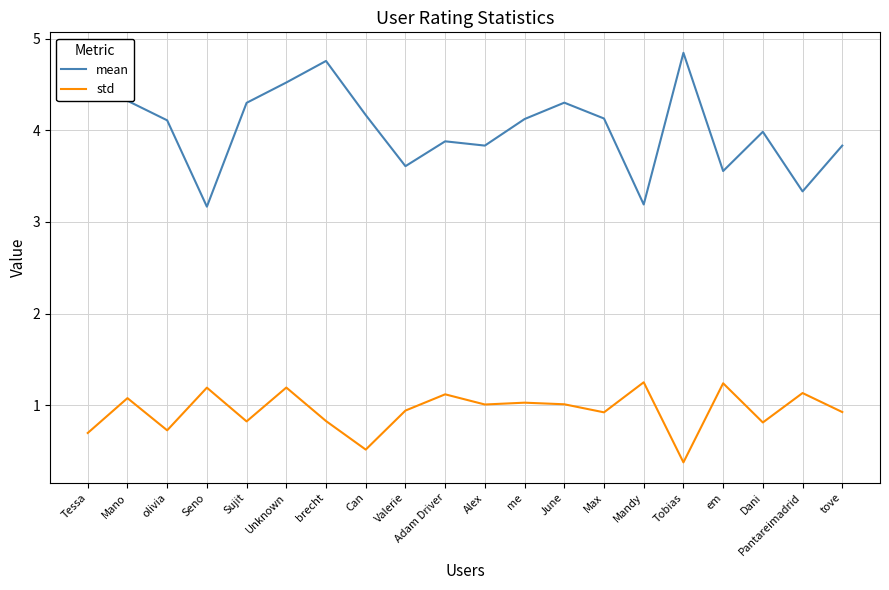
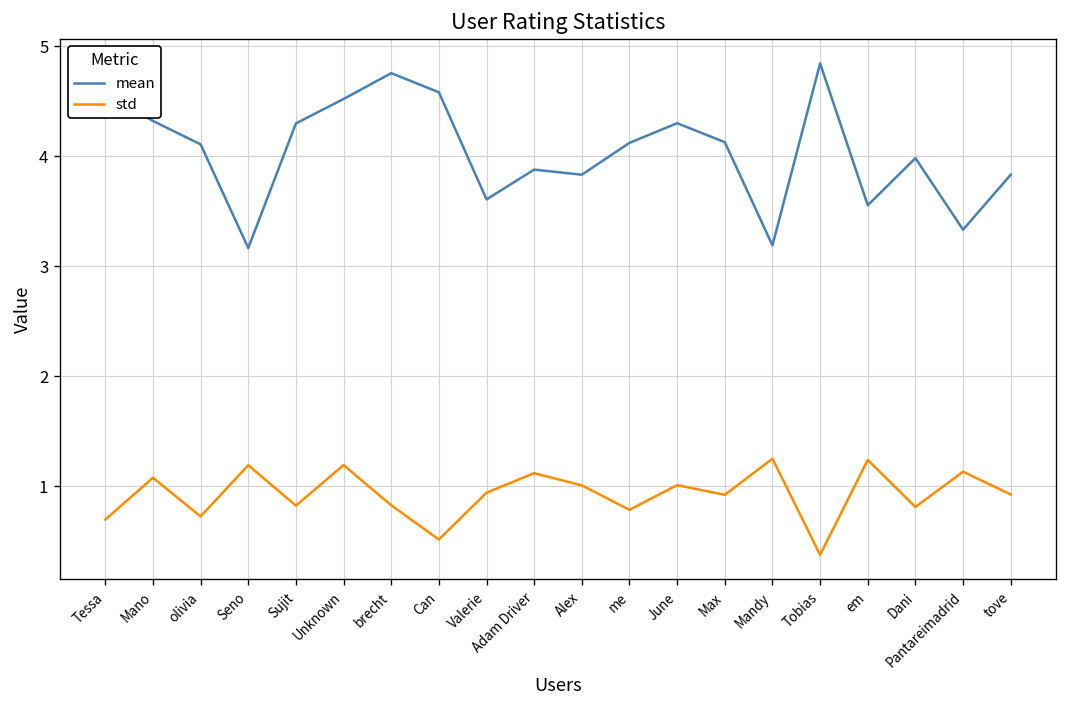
mean, Can: 4.2 -> 4.6
std, me: 1.0 -> 0.8
